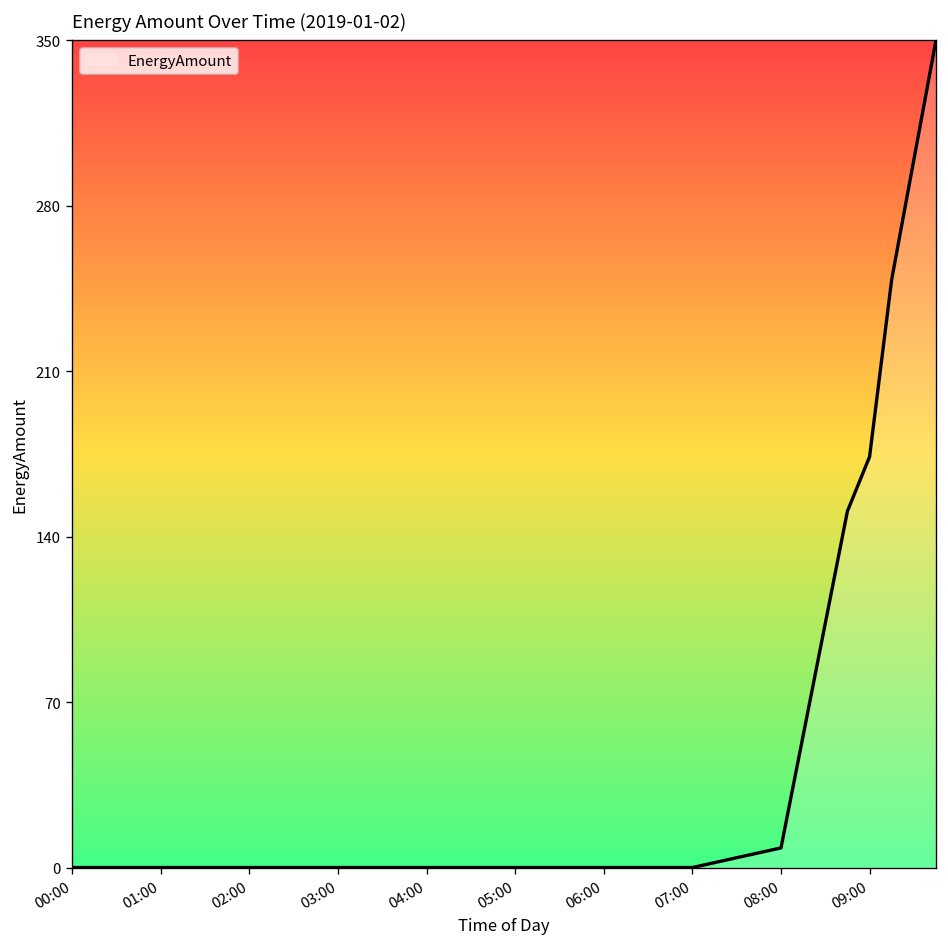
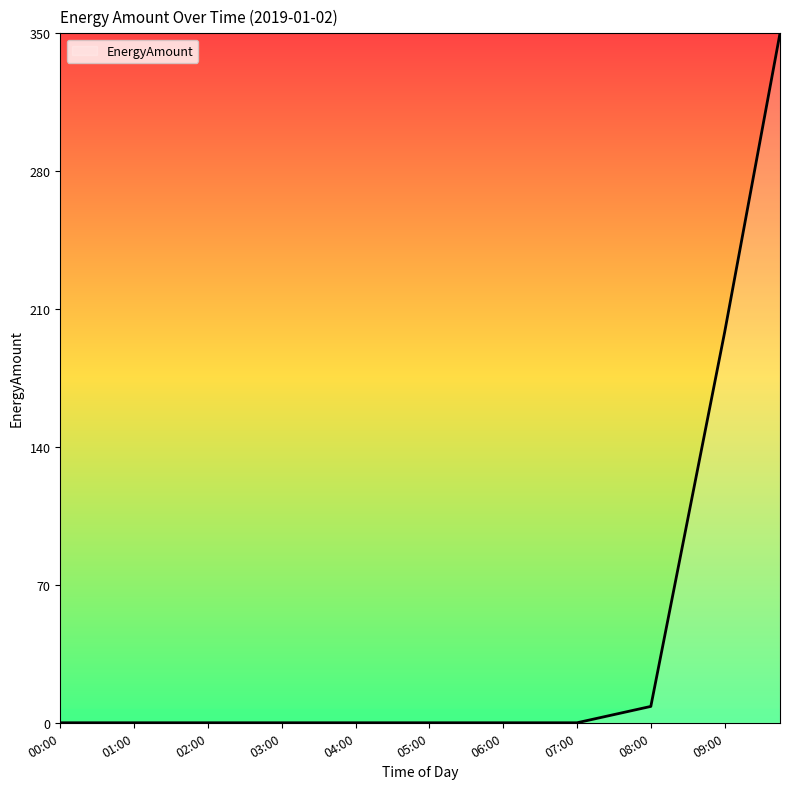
09:00: 174 -> 198
